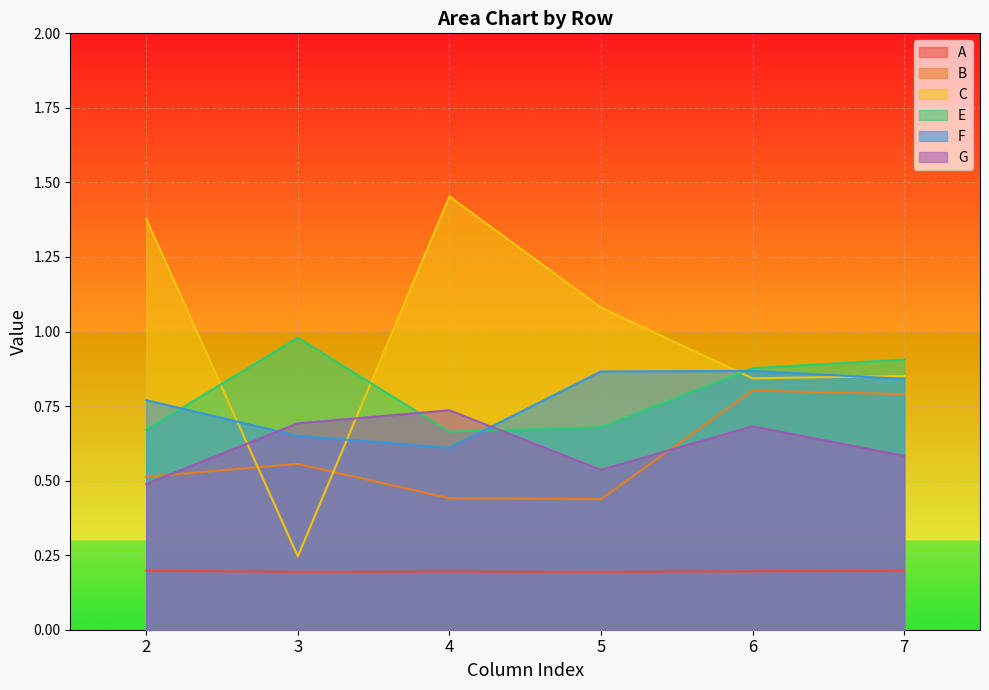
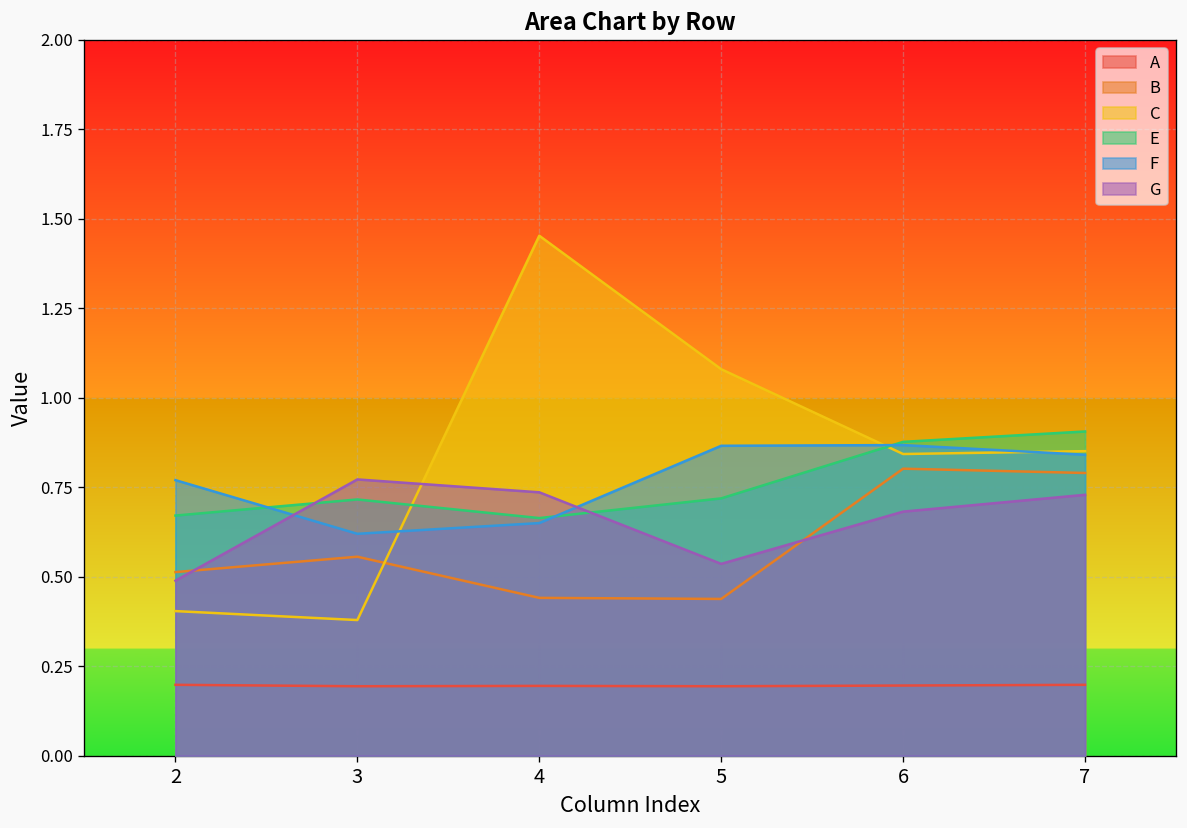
C, 2: 1.38 -> 0.40
C, 3: 0.25 -> 0.38
E, 3: 0.98 -> 0.72
F, 3: 0.65 -> 0.62
G, 3: 0.69 -> 0.77
F, 4: 0.61 -> 0.65
E, 5: 0.68 -> 0.72
G, 7: 0.58 -> 0.73
